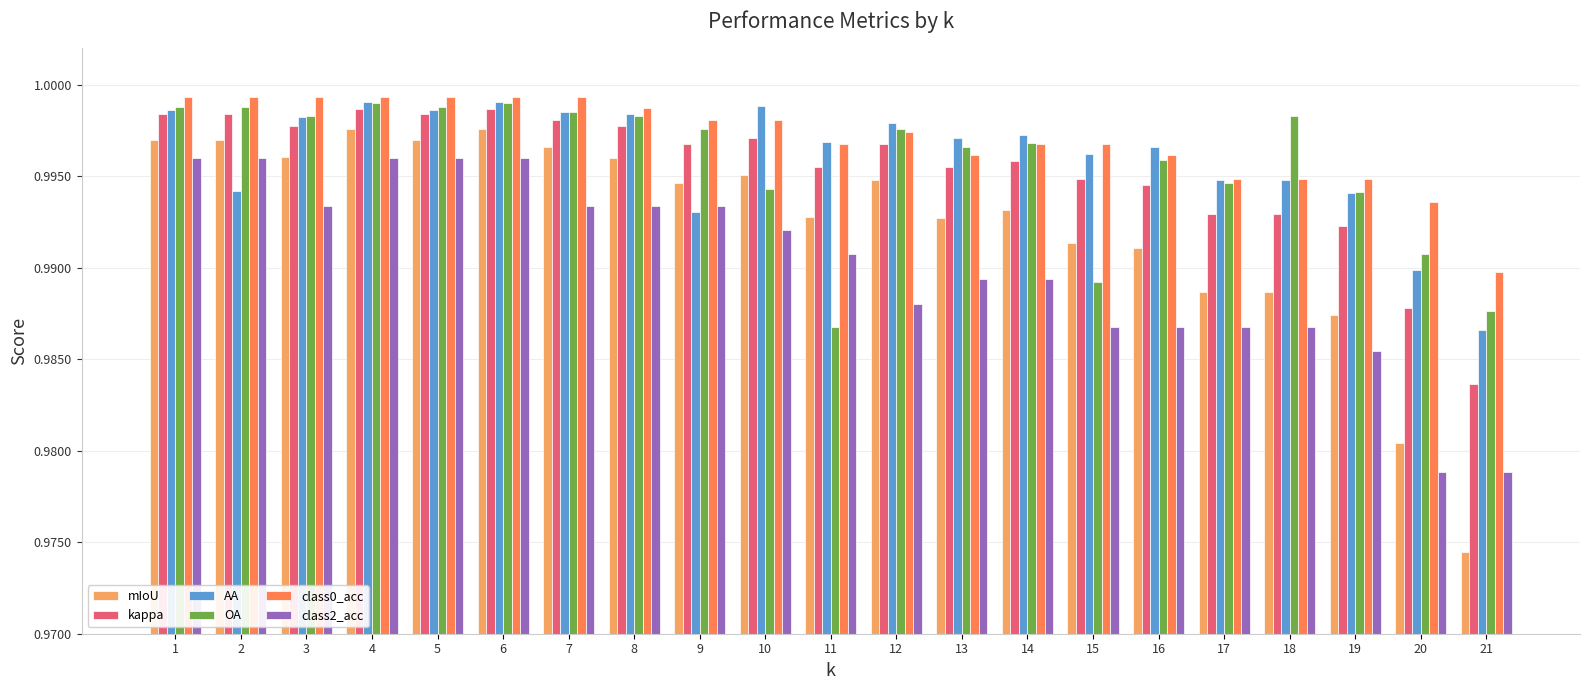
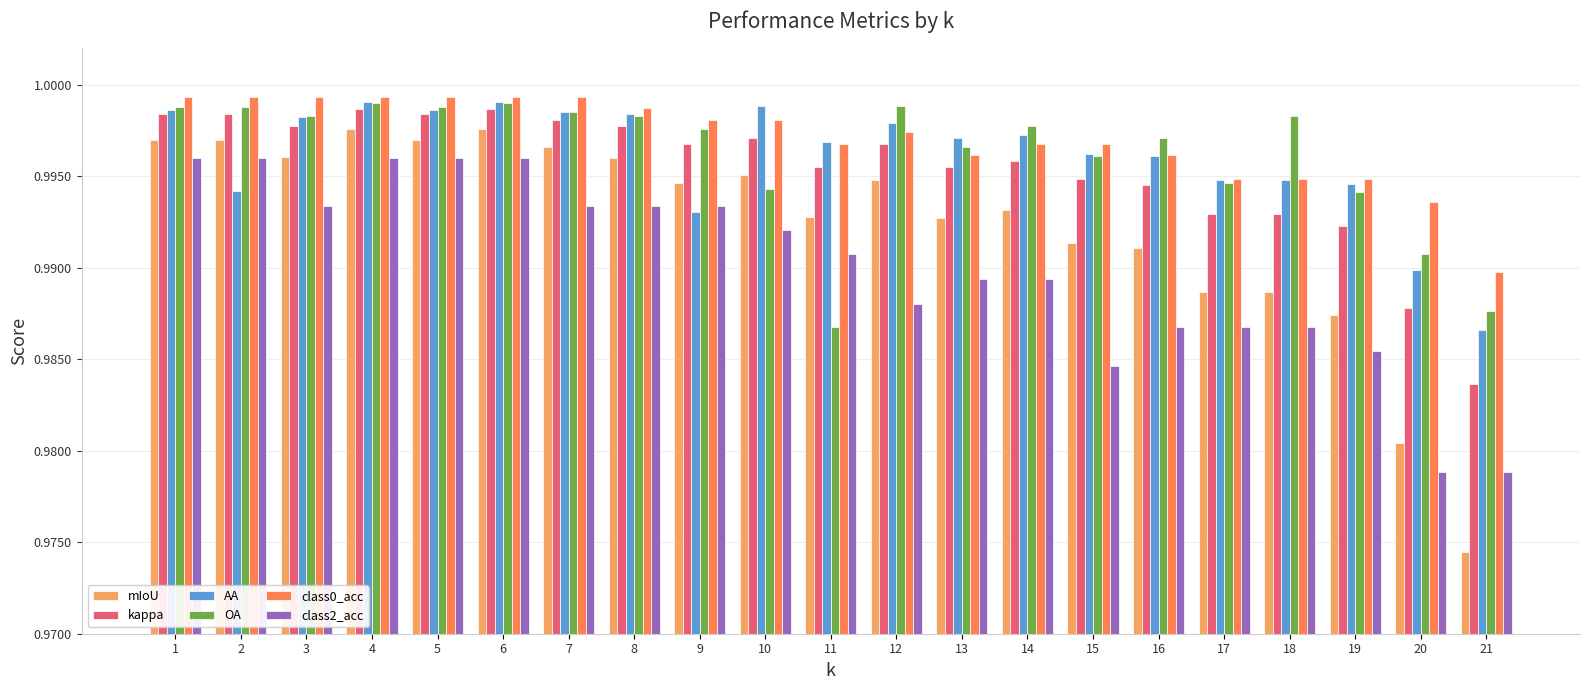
OA, 12: 0.9976 -> 0.9988
OA, 14: 0.9968 -> 0.9977
OA, 15: 0.9892 -> 0.9961
class2_acc, 15: 0.9868 -> 0.9846
AA, 16: 0.9966 -> 0.9961
OA, 16: 0.9959 -> 0.9971
AA, 19: 0.9941 -> 0.9946
